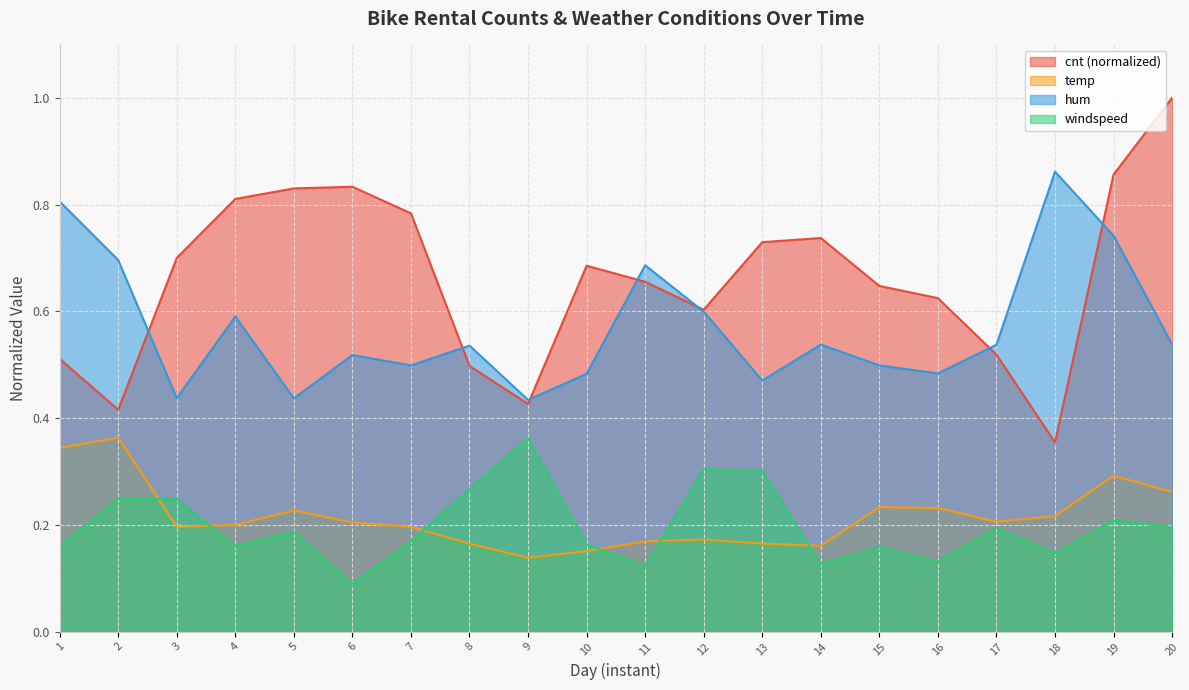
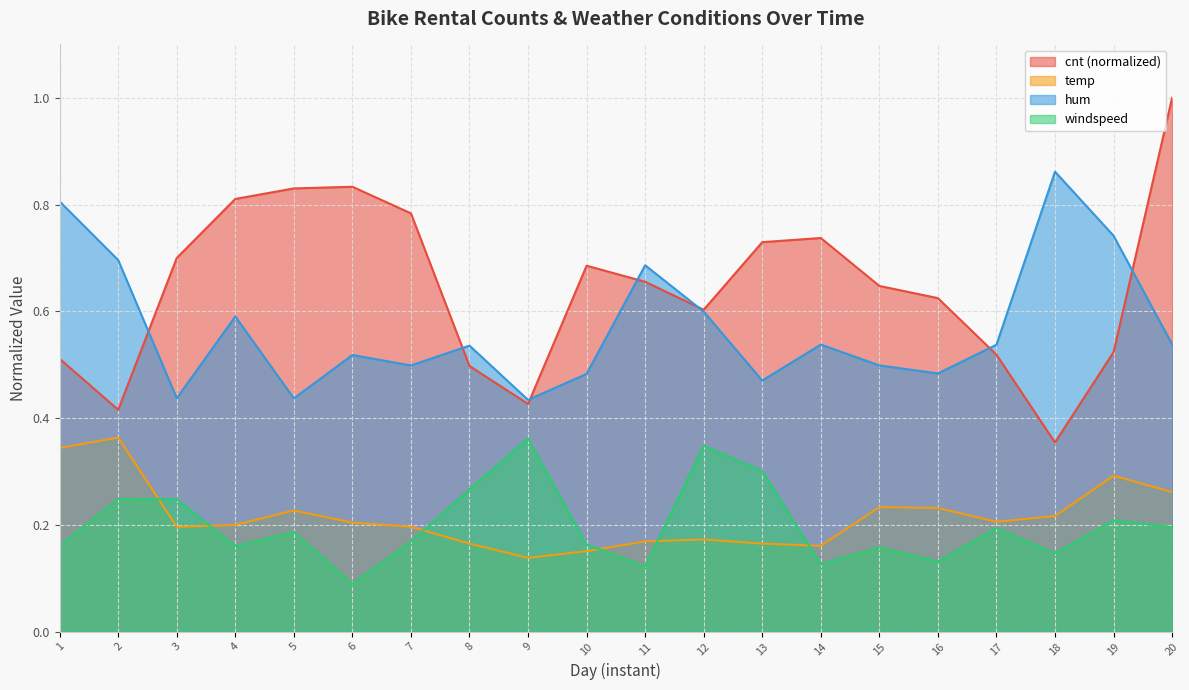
windspeed, 12: 0.30 -> 0.35
cnt (normalized), 19: 0.86 -> 0.52
